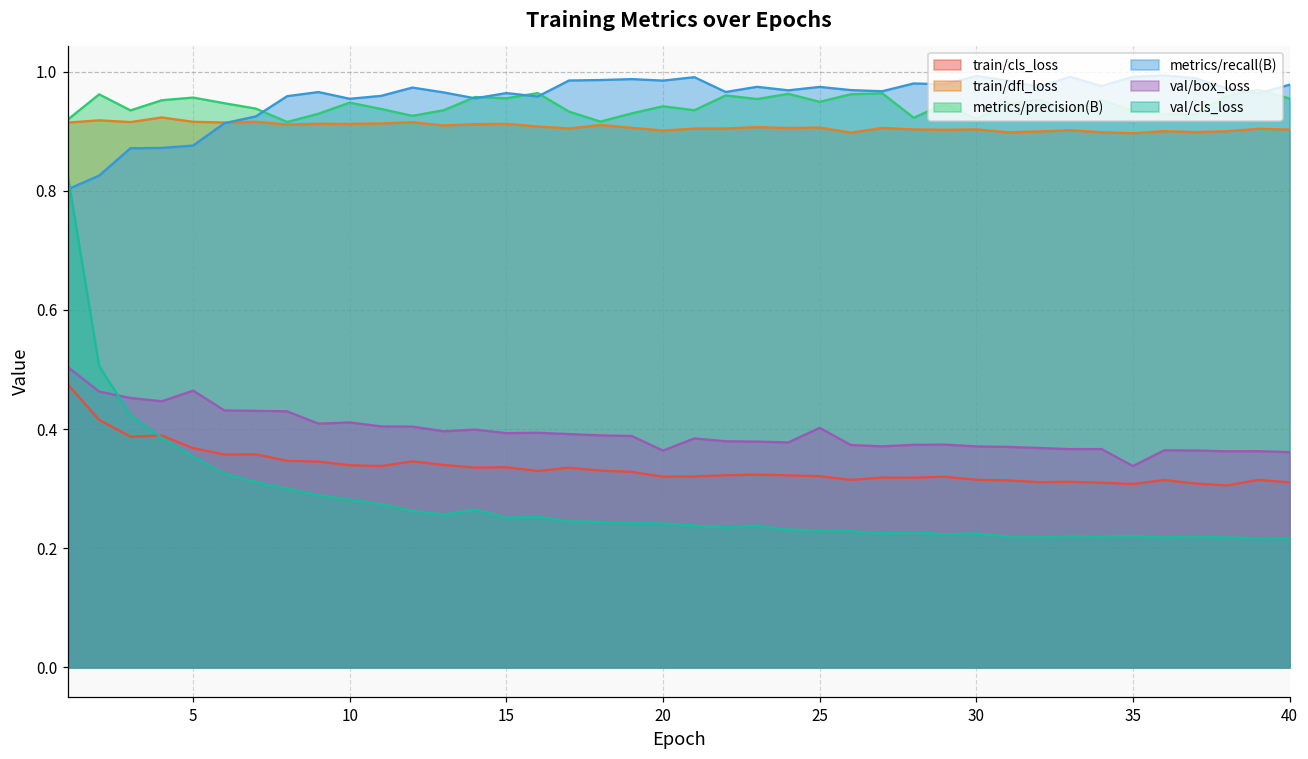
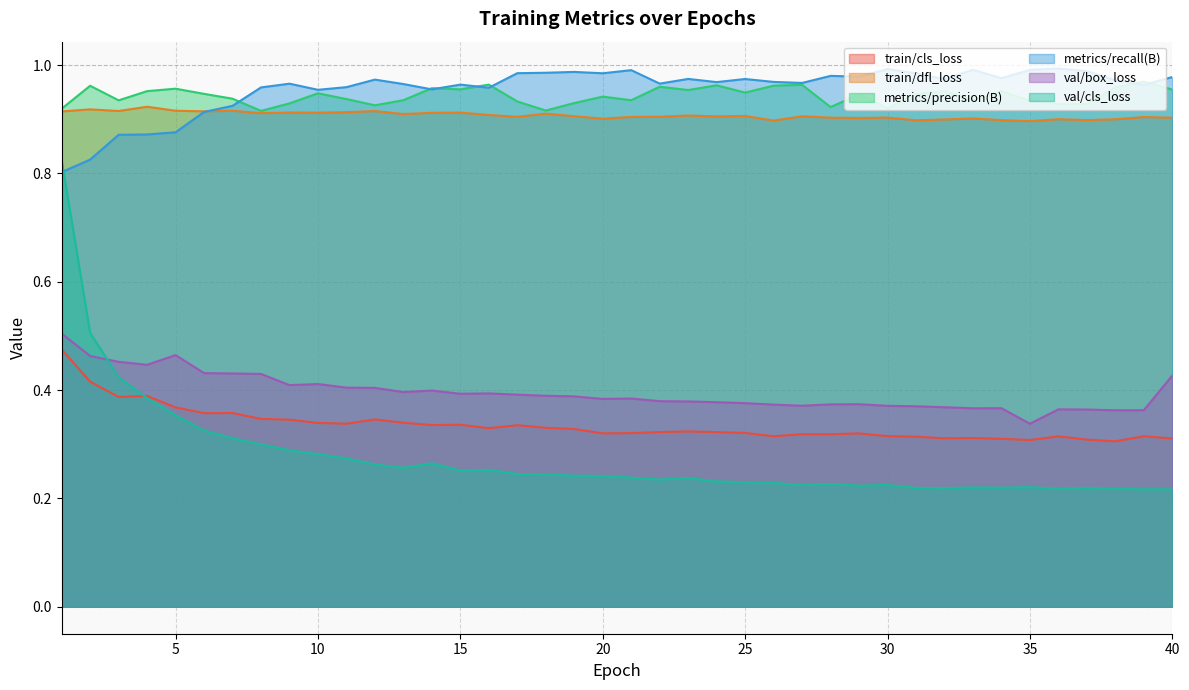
val/box_loss, 20: 0.36 -> 0.38
val/box_loss, 25: 0.40 -> 0.38
val/box_loss, 40: 0.36 -> 0.43
